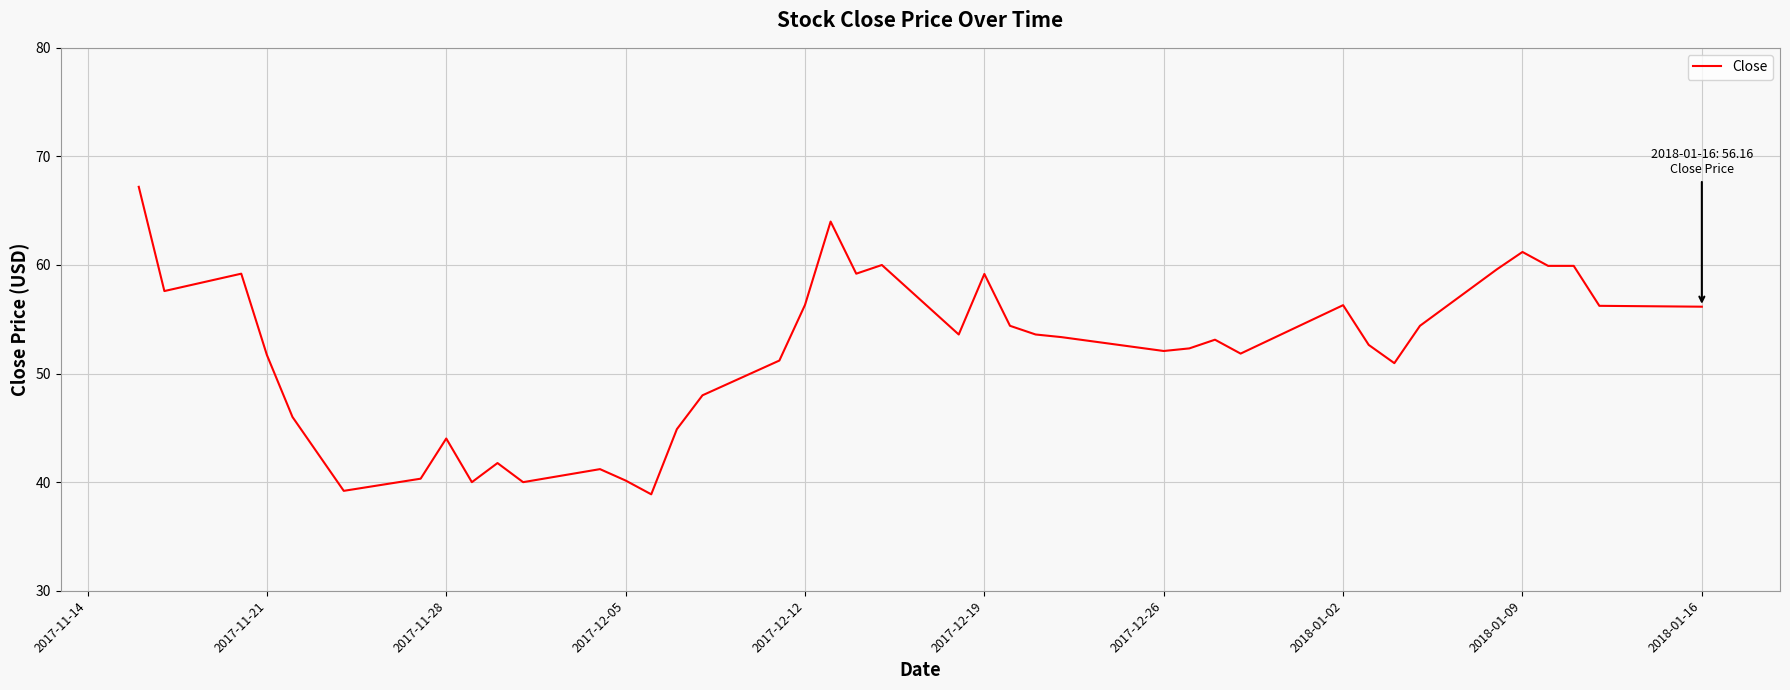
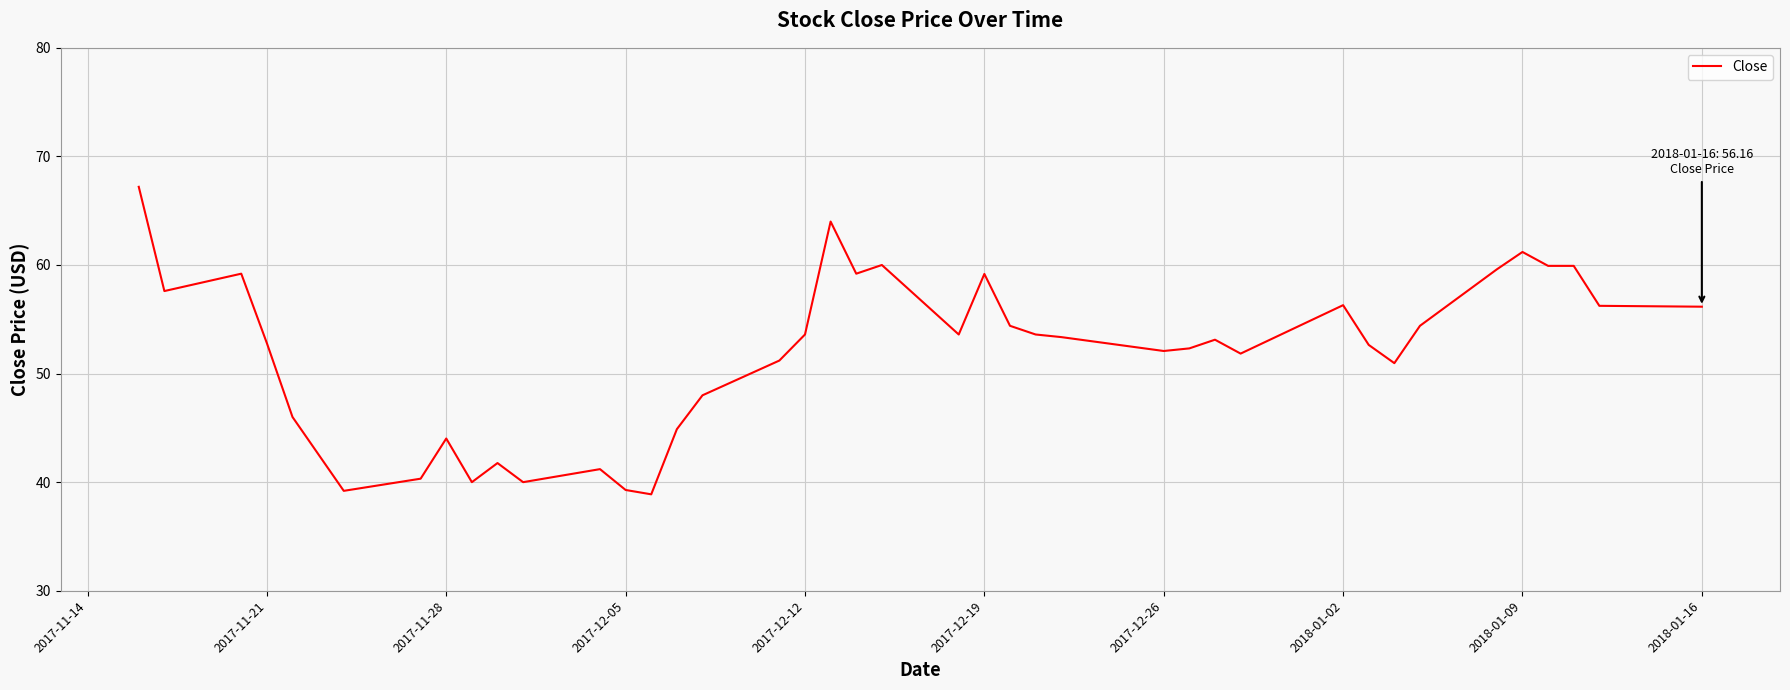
2017-11-21: 51.7 -> 52.8
2017-12-05: 40.2 -> 39.3
2017-12-12: 56.3 -> 53.6
